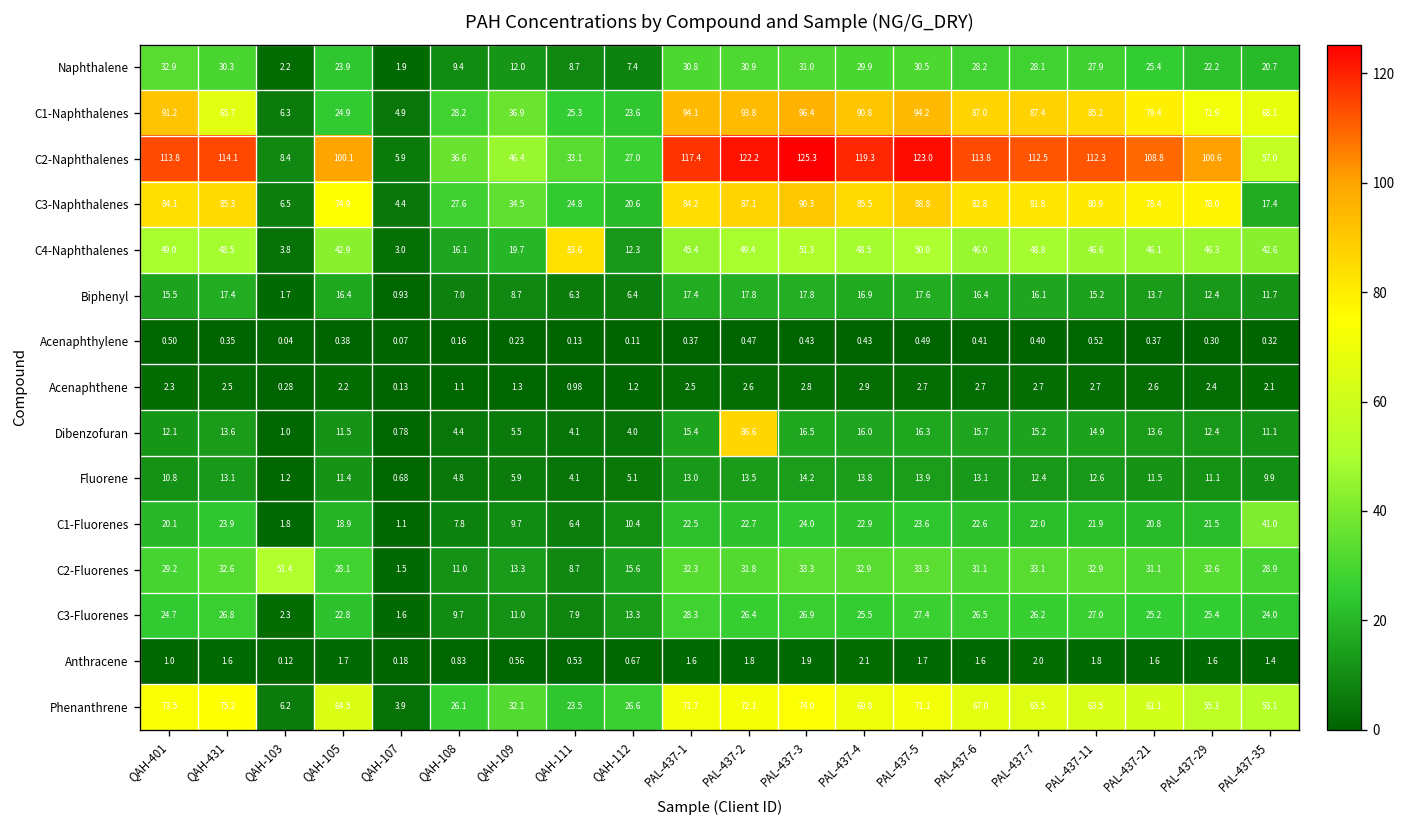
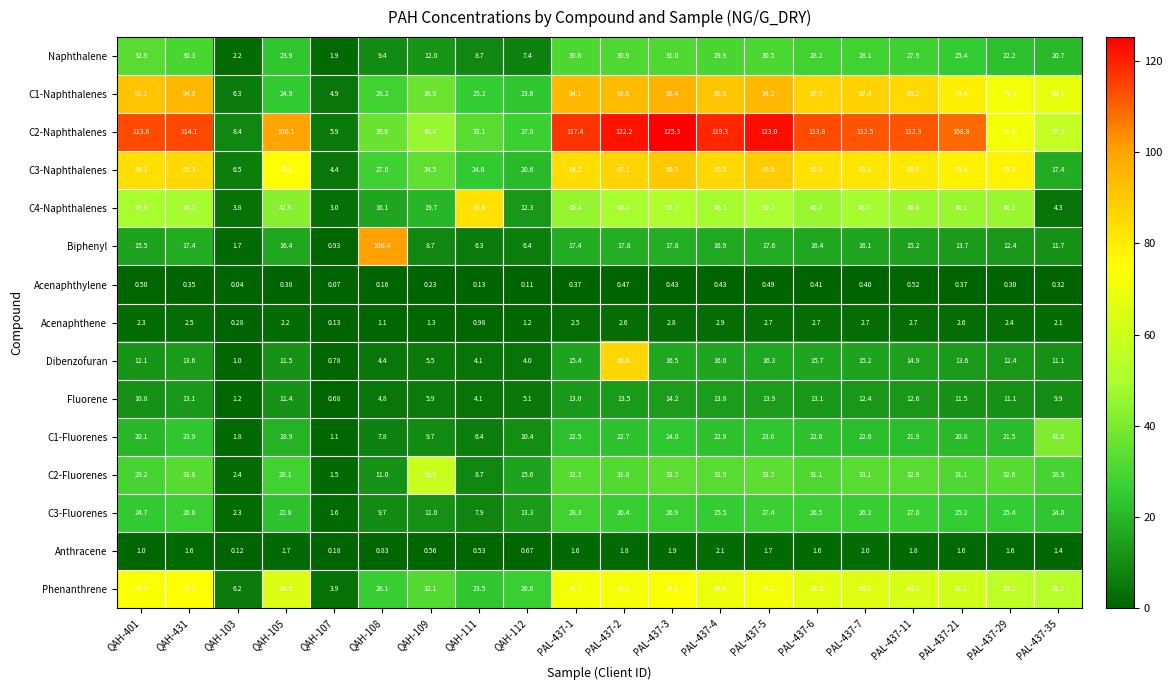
C1-Naphthalenes, QAH-431: 65.7 -> 94.9
C2-Naphthalenes, PAL-437-29: 100.6 -> 71.5
C4-Naphthalenes, PAL-437-35: 42.6 -> 4.3
Biphenyl, QAH-108: 7.0 -> 100.4
C2-Fluorenes, QAH-103: 51.4 -> 2.4
C2-Fluorenes, QAH-109: 13.3 -> 59.0
